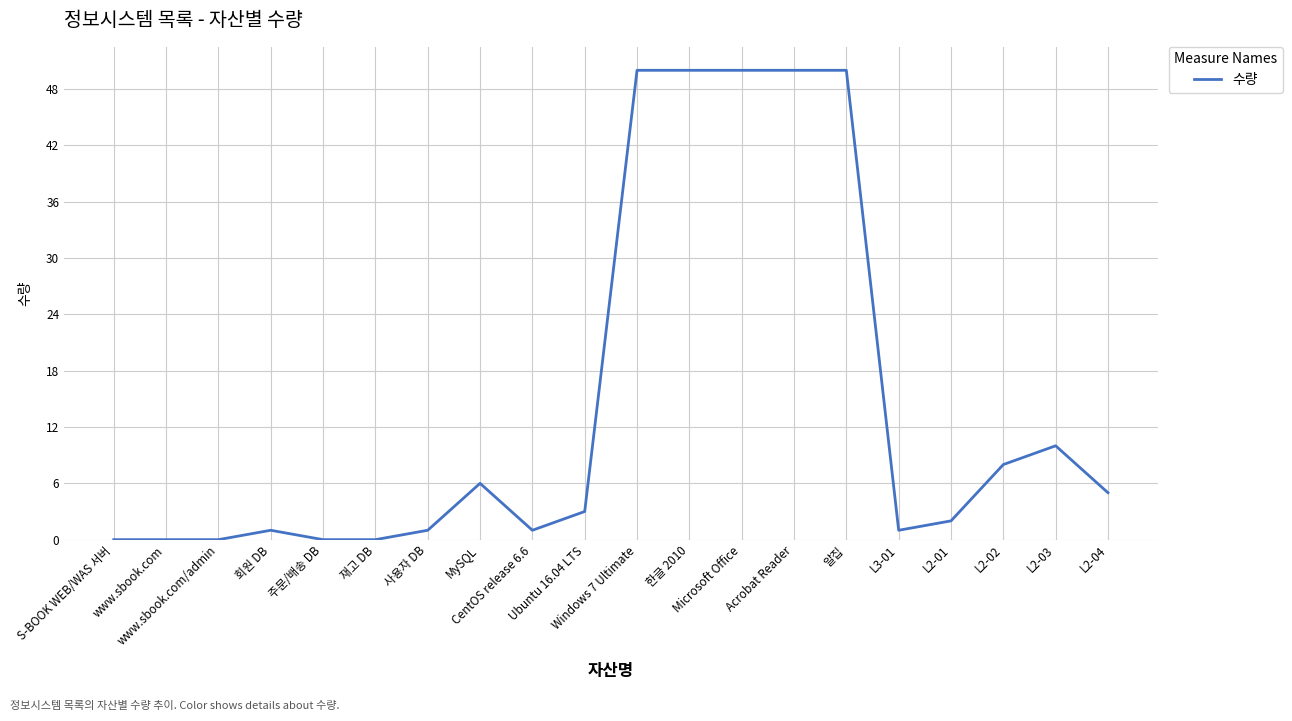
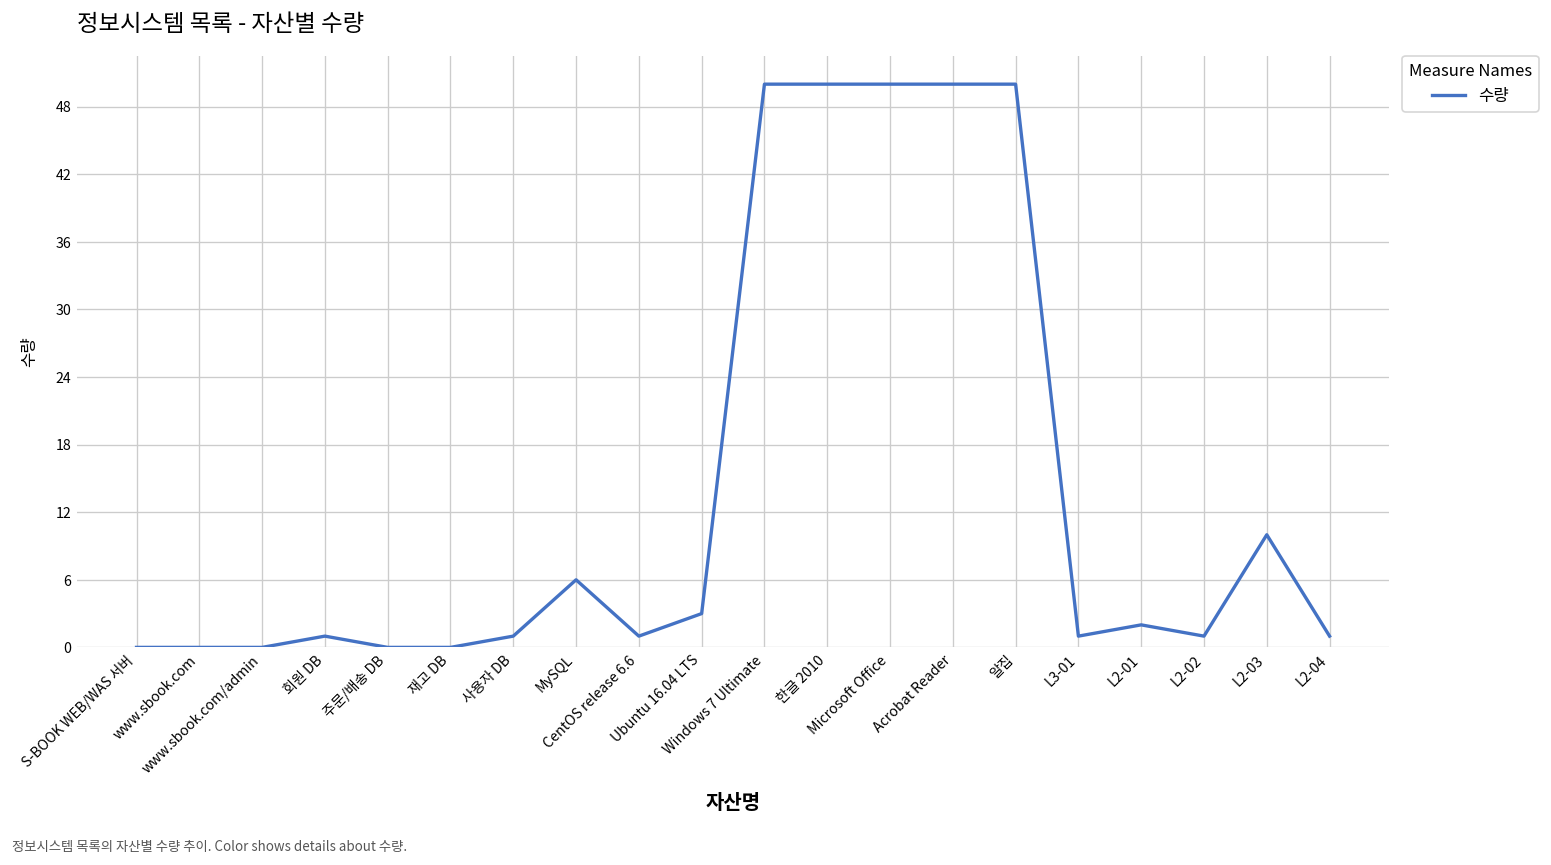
L2-02: 8 -> 1
L2-04: 5 -> 1
